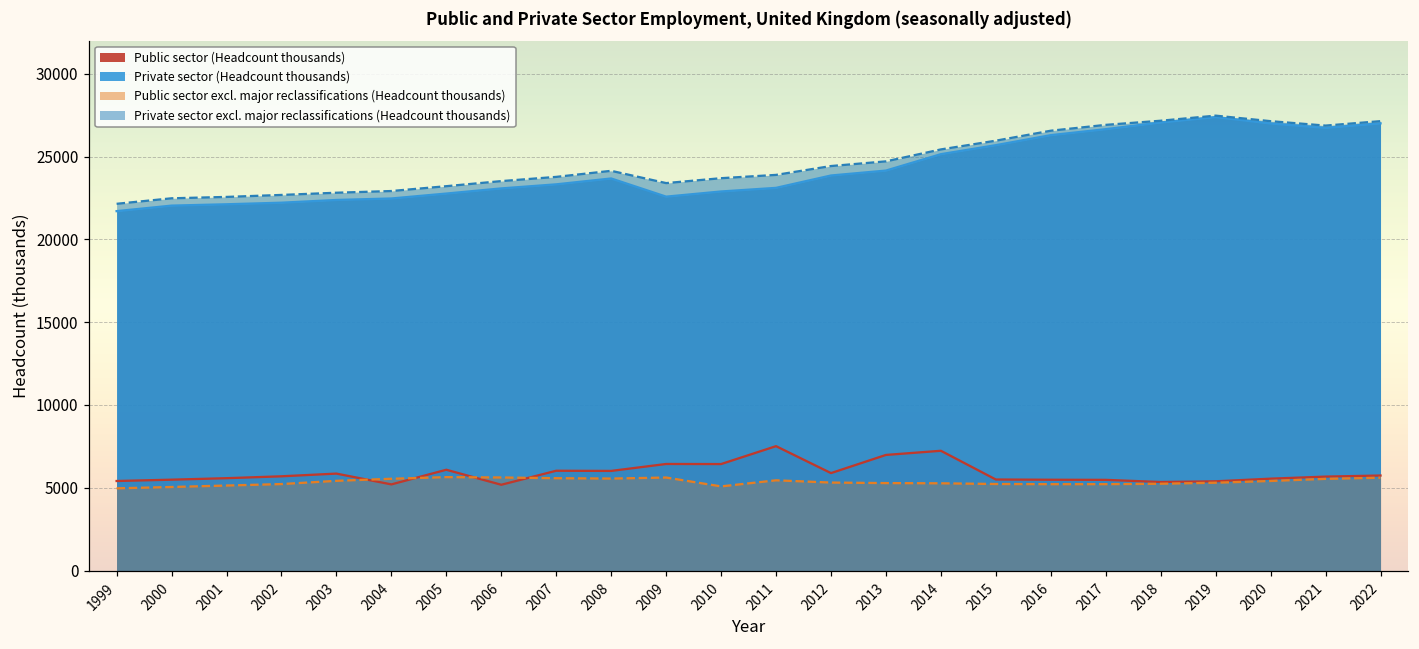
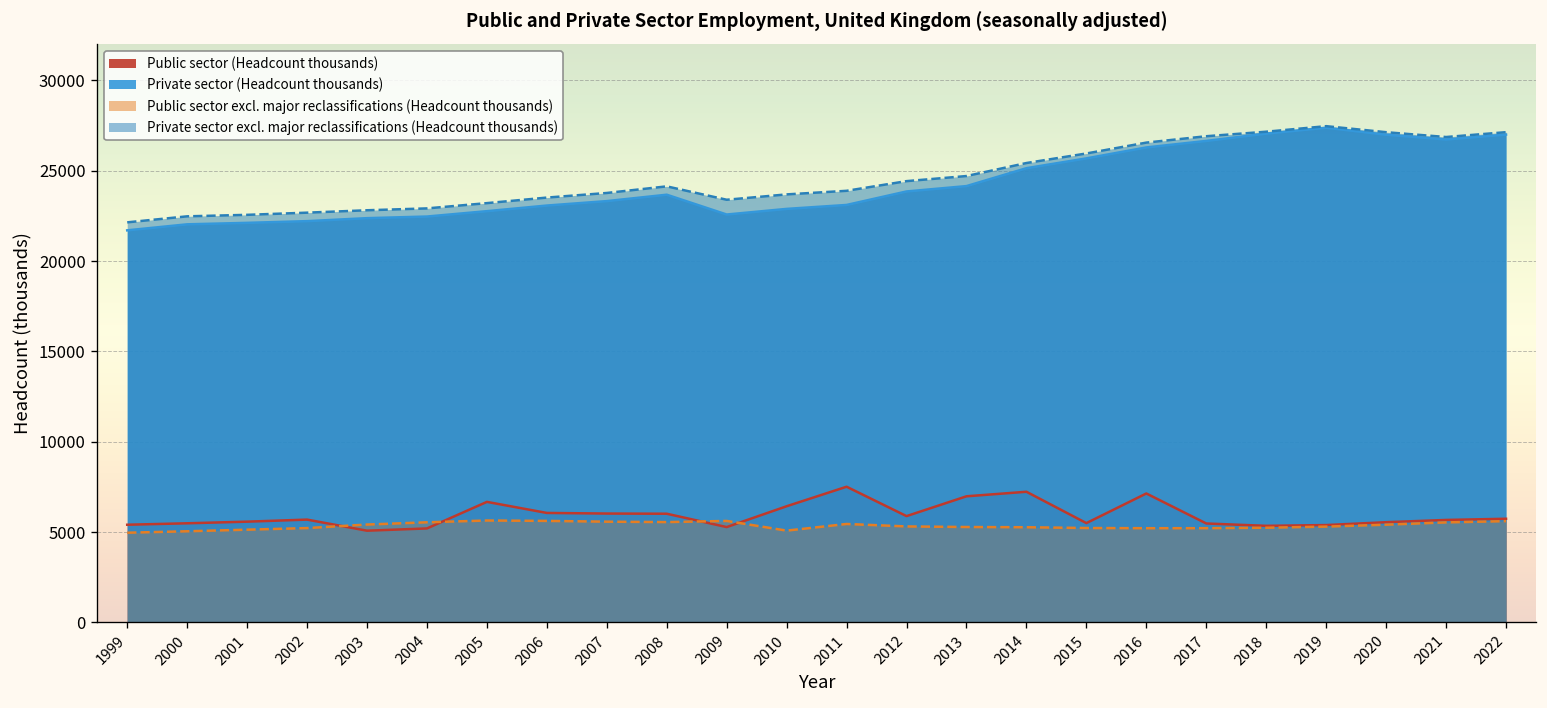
Public sector (Headcount thousands), 2003: 5900 -> 5100
Public sector (Headcount thousands), 2005: 6100 -> 6700
Public sector (Headcount thousands), 2006: 5200 -> 6100
Public sector (Headcount thousands), 2009: 6400 -> 5300
Public sector (Headcount thousands), 2016: 5500 -> 7100
